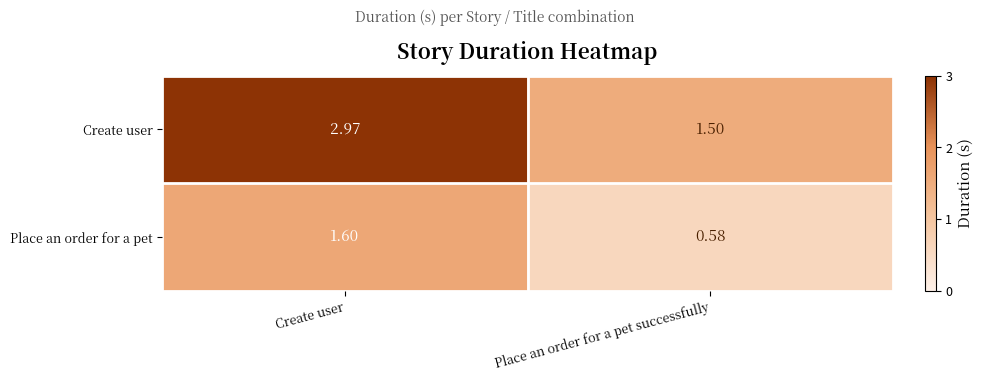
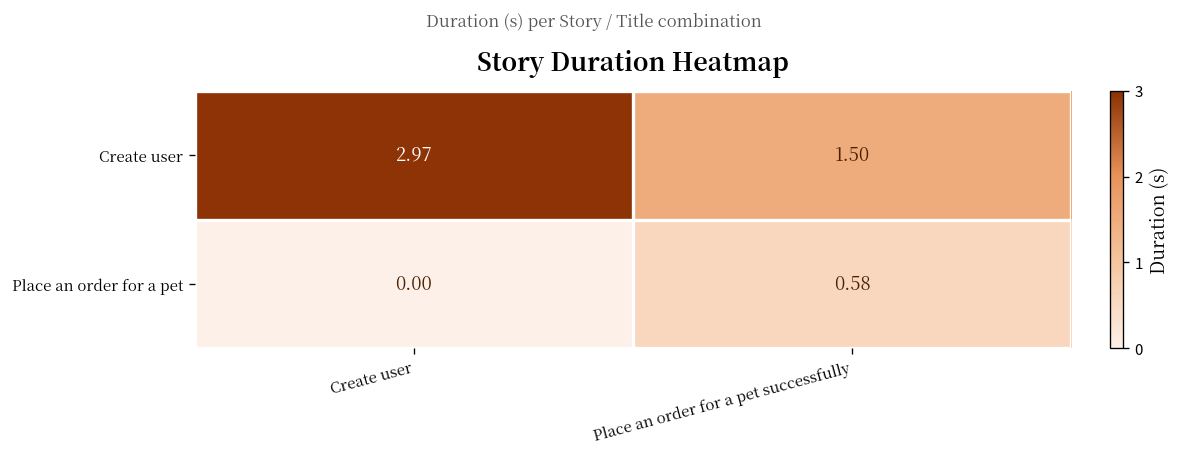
Place an order for a pet, Create user: 1.60 -> 0.00
